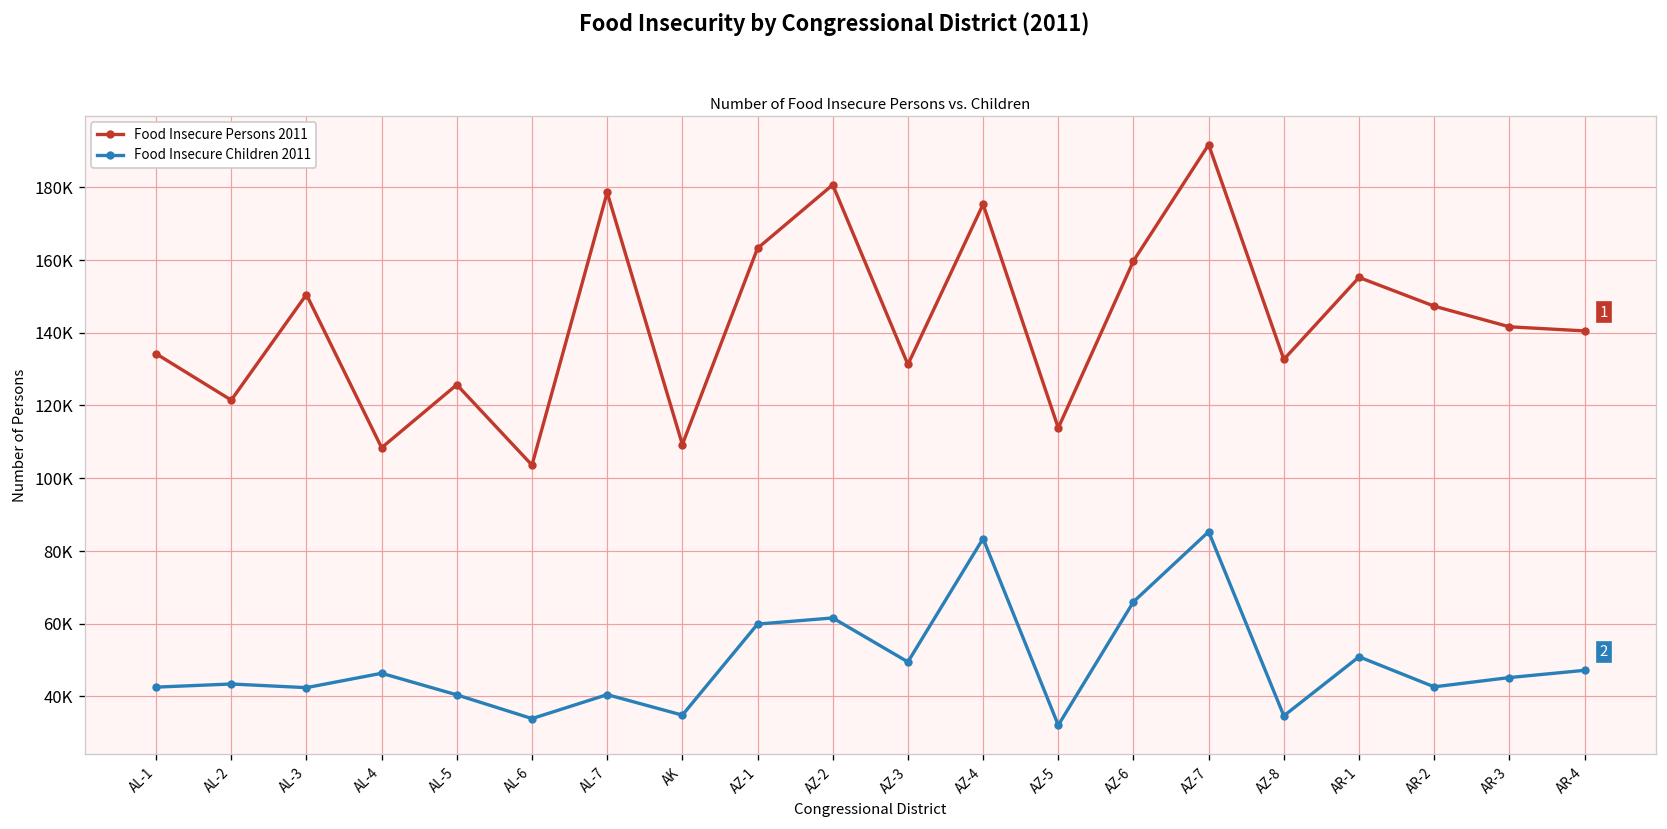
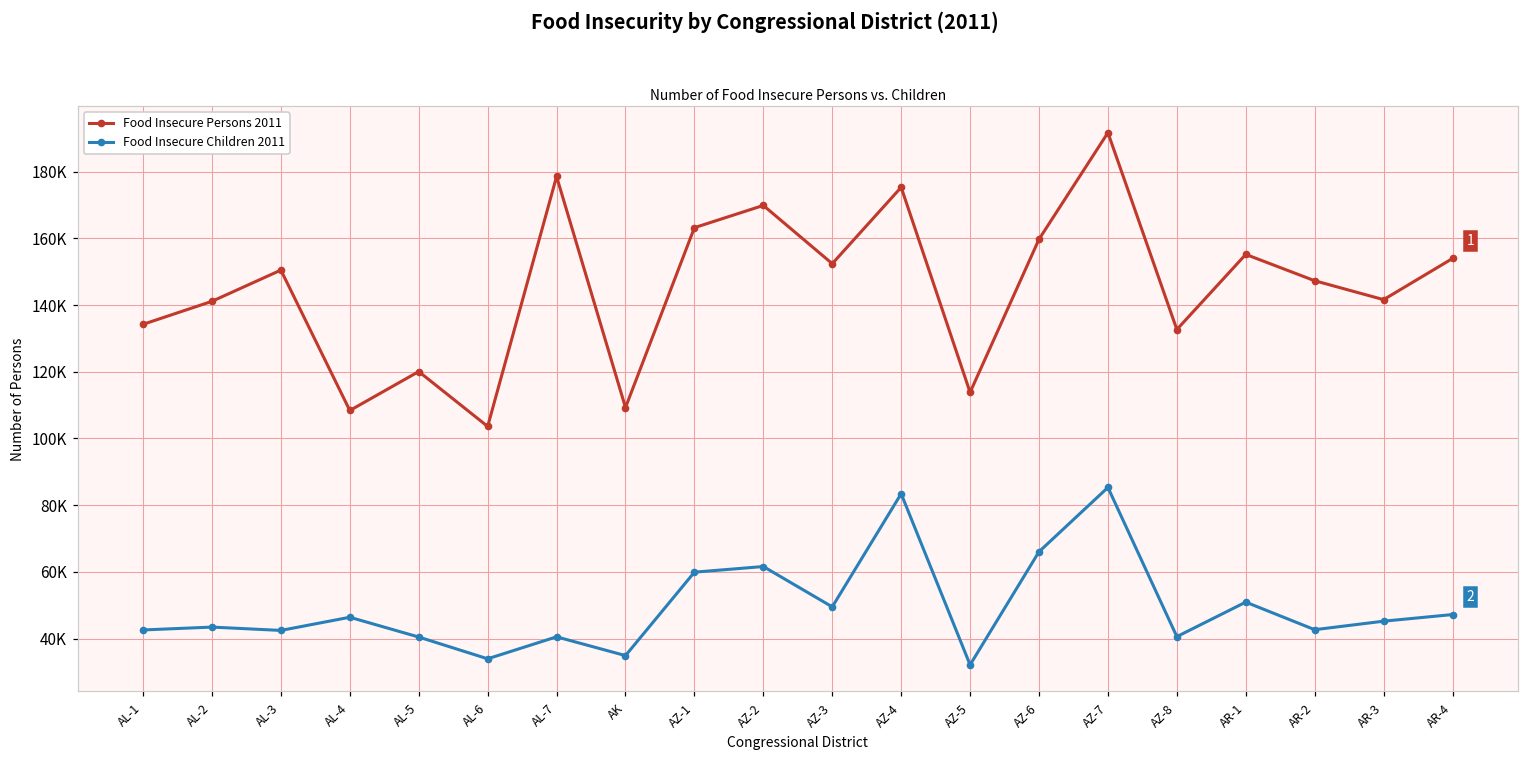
Food Insecure Persons 2011, AL-2: 121000 -> 141000
Food Insecure Persons 2011, AL-5: 126000 -> 120000
Food Insecure Persons 2011, AZ-2: 181000 -> 170000
Food Insecure Persons 2011, AZ-3: 131000 -> 152000
Food Insecure Children 2011, AZ-8: 35000 -> 41000
Food Insecure Persons 2011, AR-4: 140000 -> 154000
